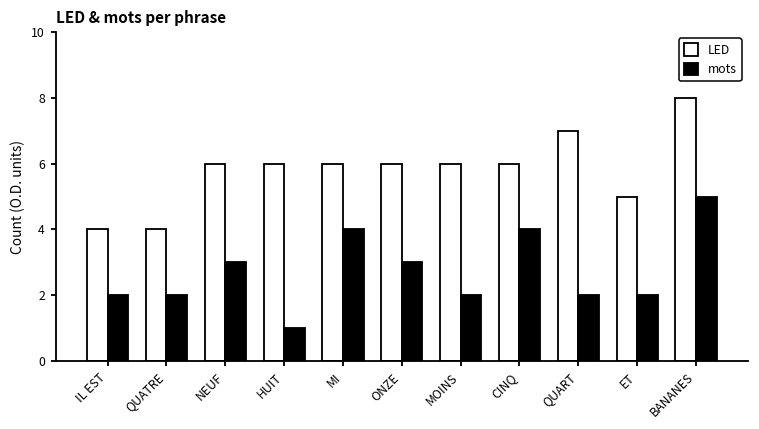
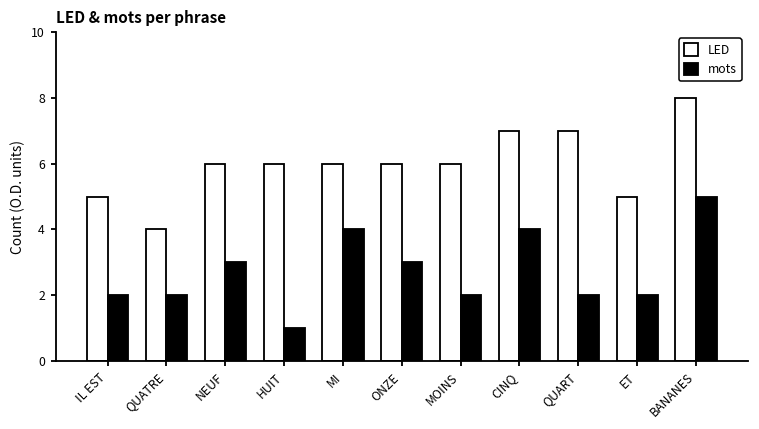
LED, IL EST: 4 -> 5
LED, CINQ: 6 -> 7
